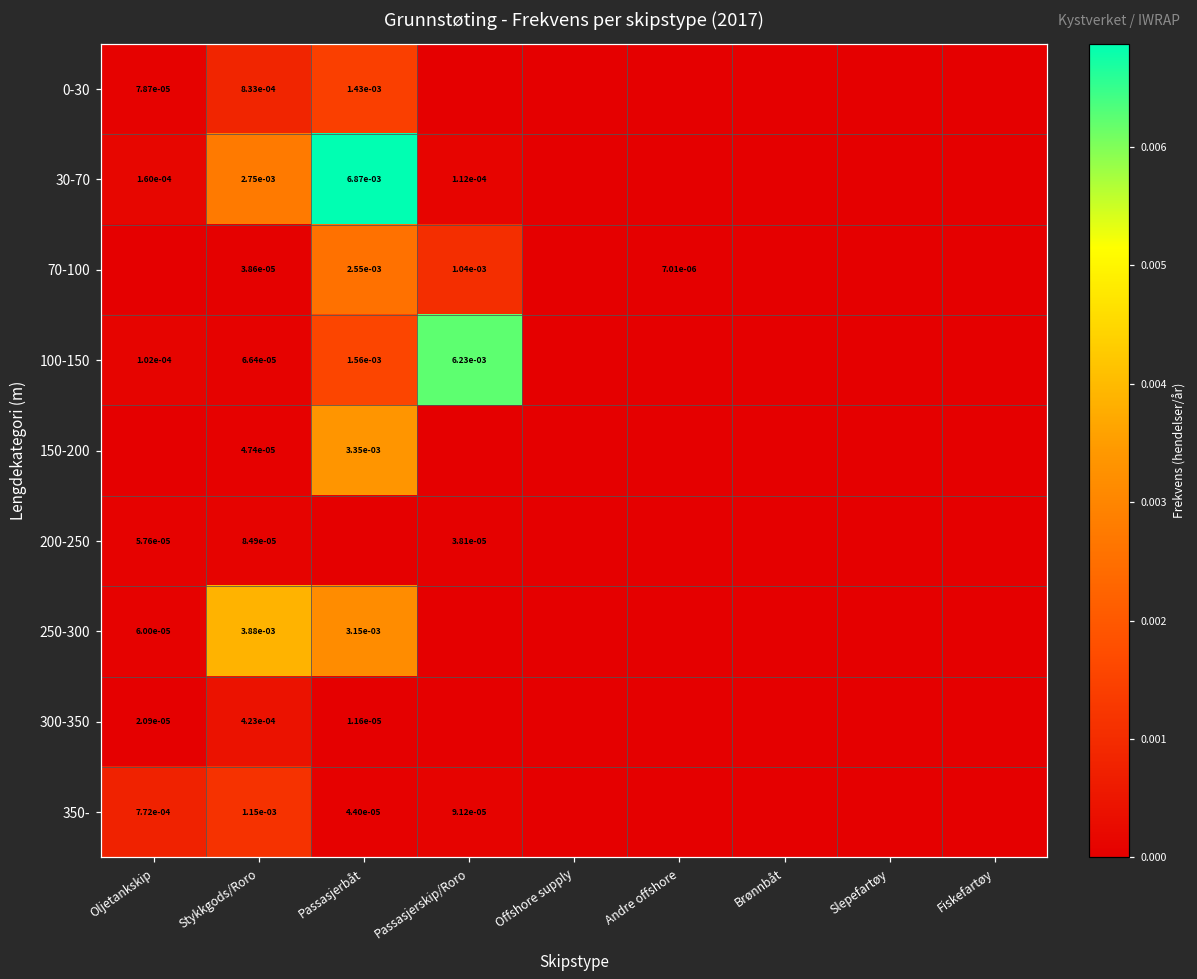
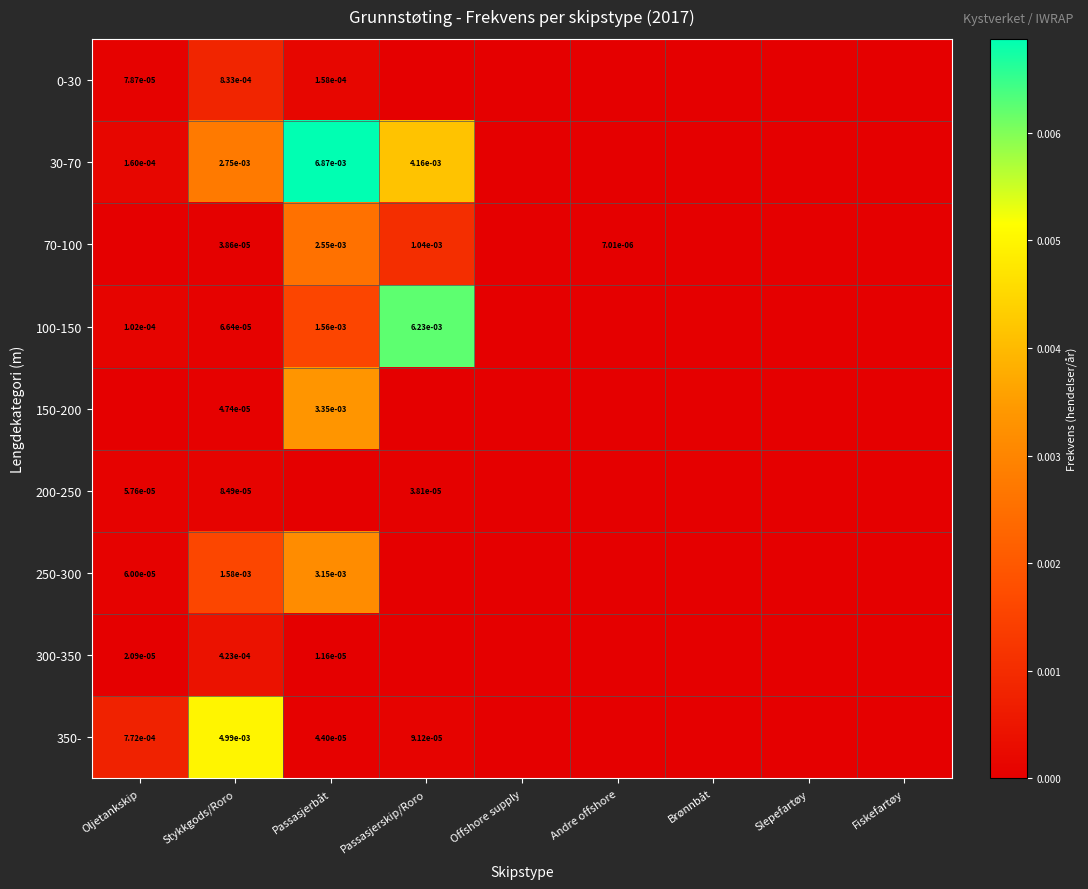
0-30, Passasjerbåt: 1.43e-03 -> 1.58e-04
30-70, Passasjerskip/Roro: 1.12e-04 -> 4.16e-03
250-300, Stykkgods/Roro: 3.88e-03 -> 1.58e-03
350-, Stykkgods/Roro: 1.15e-03 -> 4.99e-03
